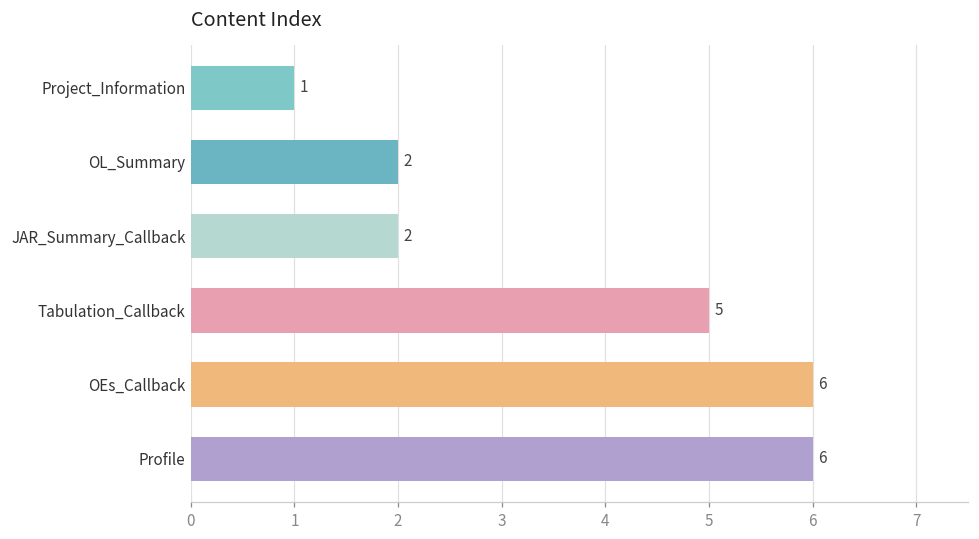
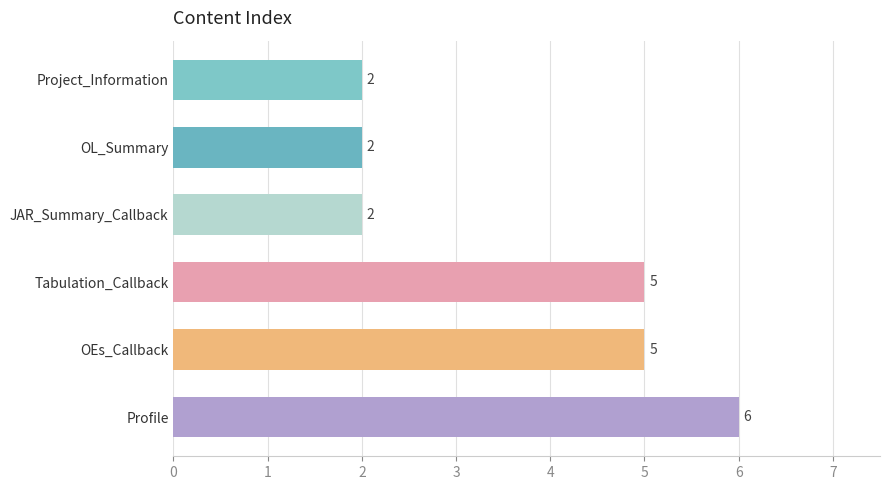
Project_Information: 1 -> 2
OEs_Callback: 6 -> 5
